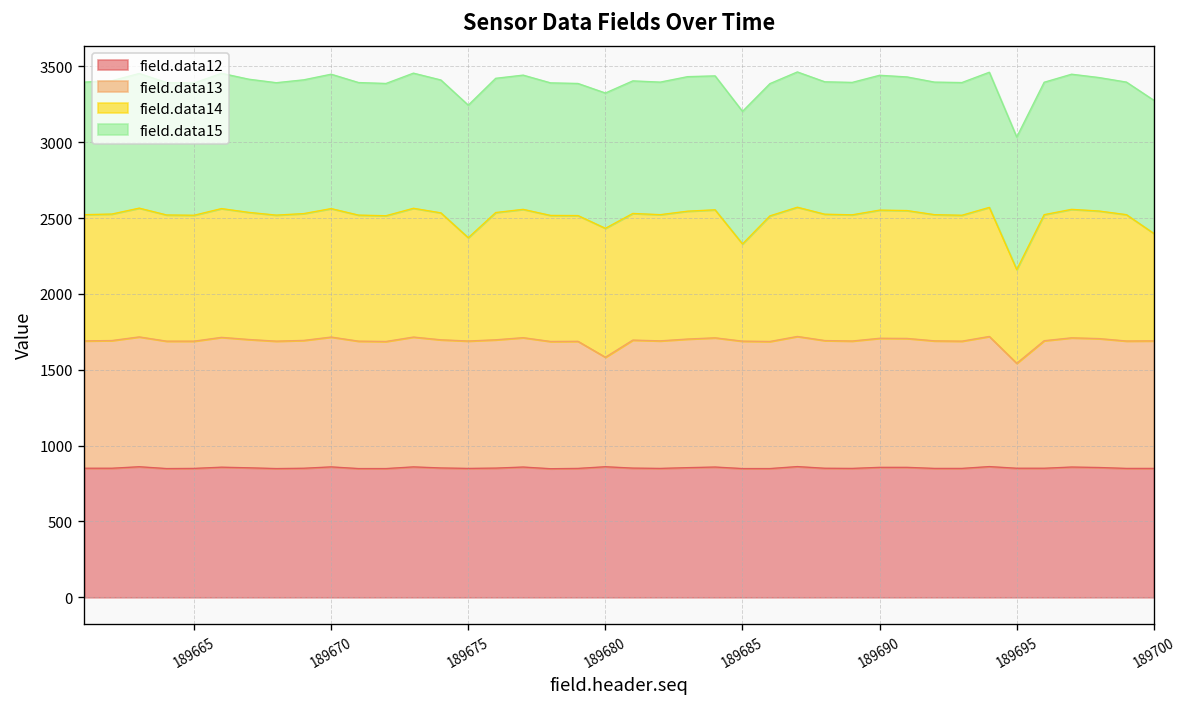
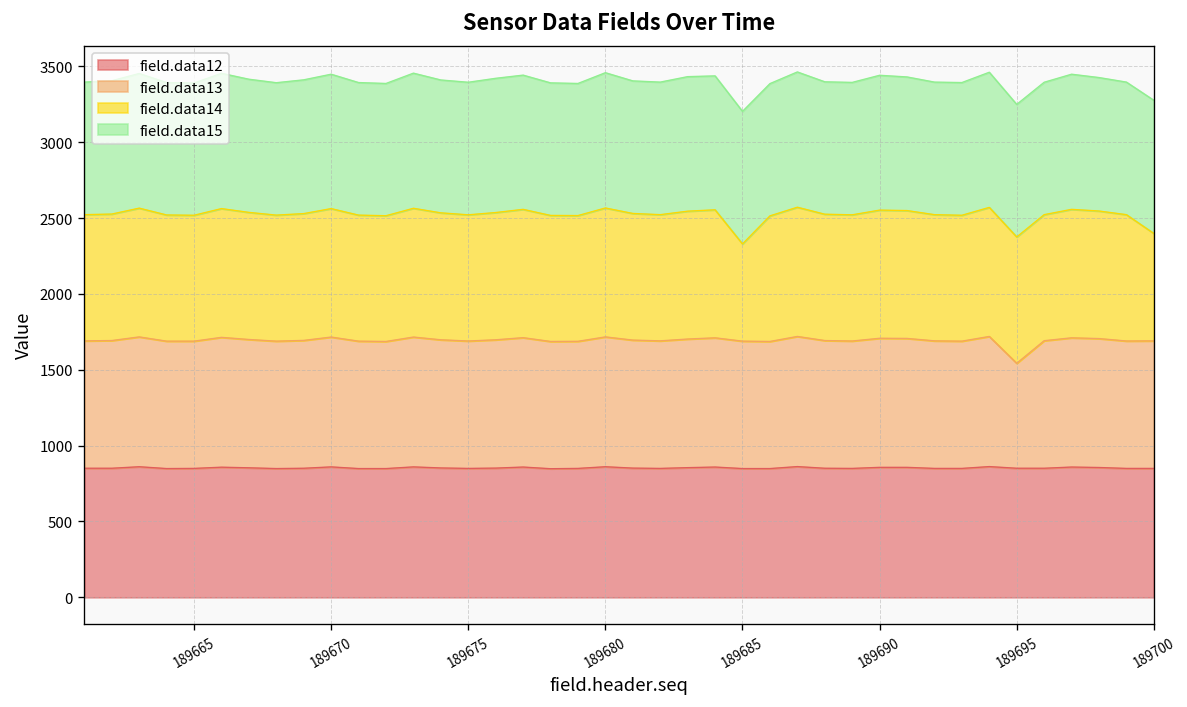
field.data14, 189675: 680 -> 830
field.data13, 189680: 720 -> 860
field.data14, 189695: 620 -> 830
